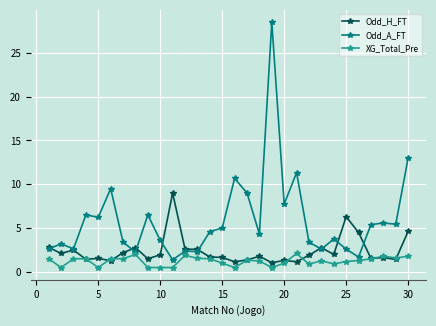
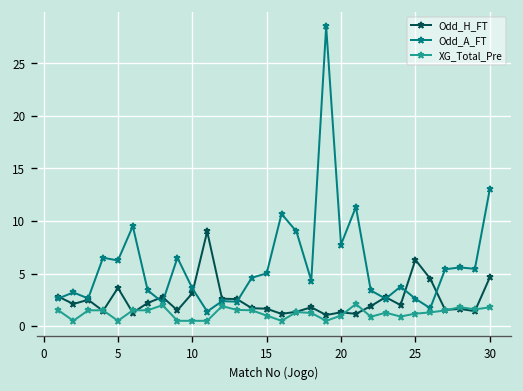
Odd_H_FT, 5: 2 -> 4
Odd_H_FT, 10: 2 -> 3
